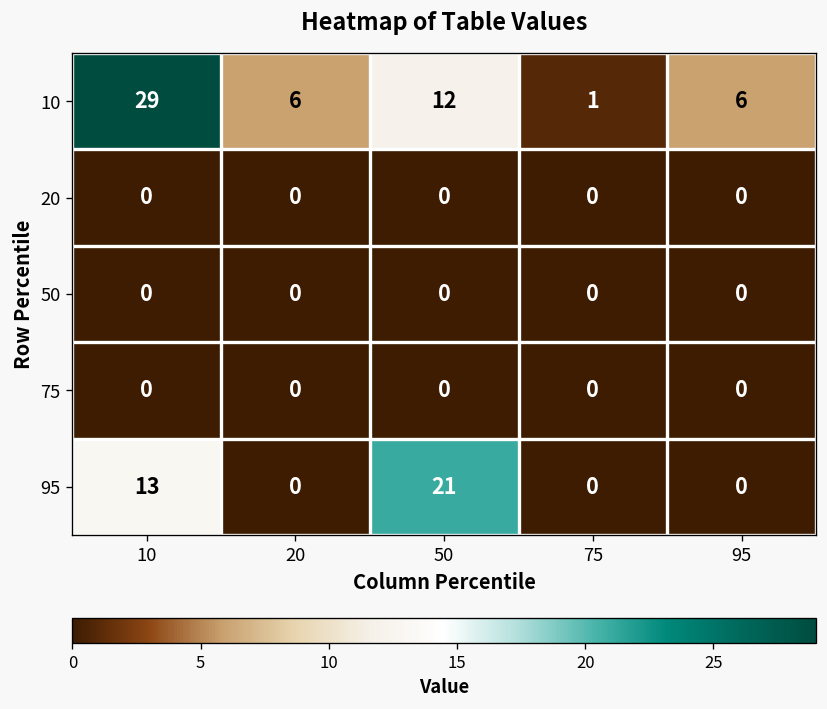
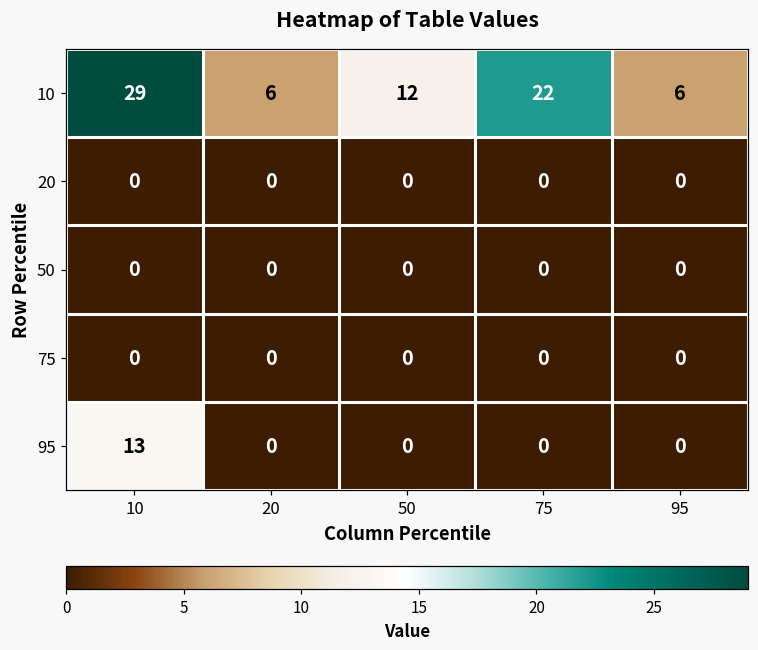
10, 75: 1 -> 22
95, 50: 21 -> 0
